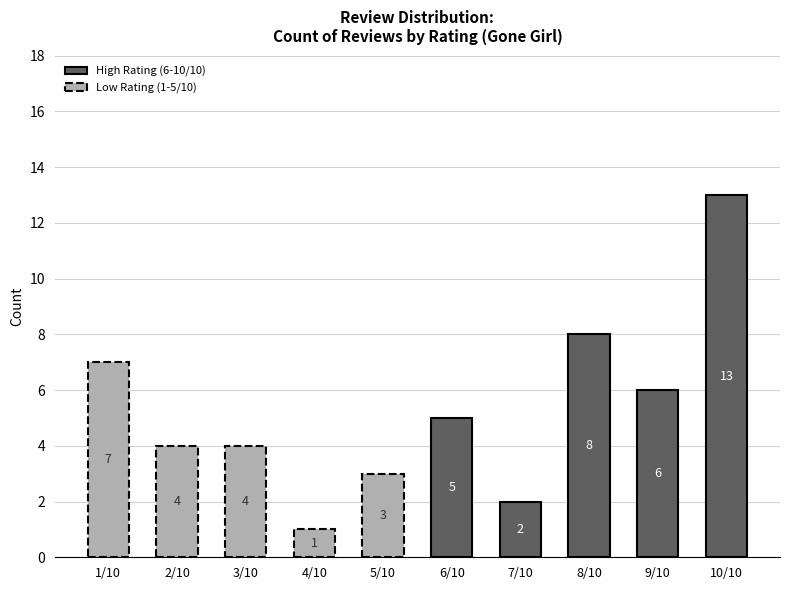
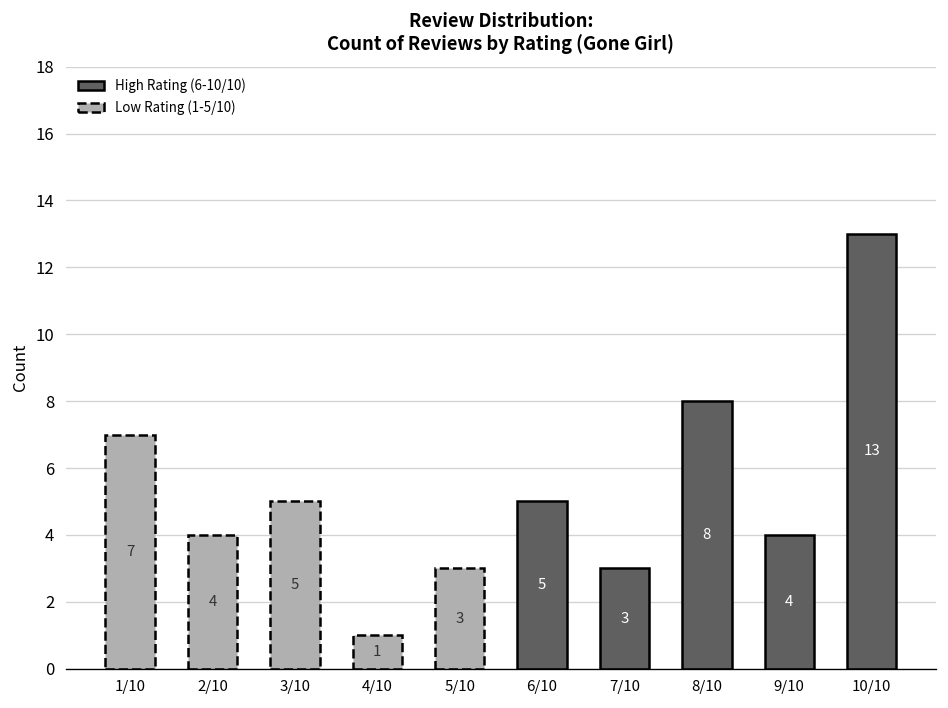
3/10: 4 -> 5
7/10: 2 -> 3
9/10: 6 -> 4
